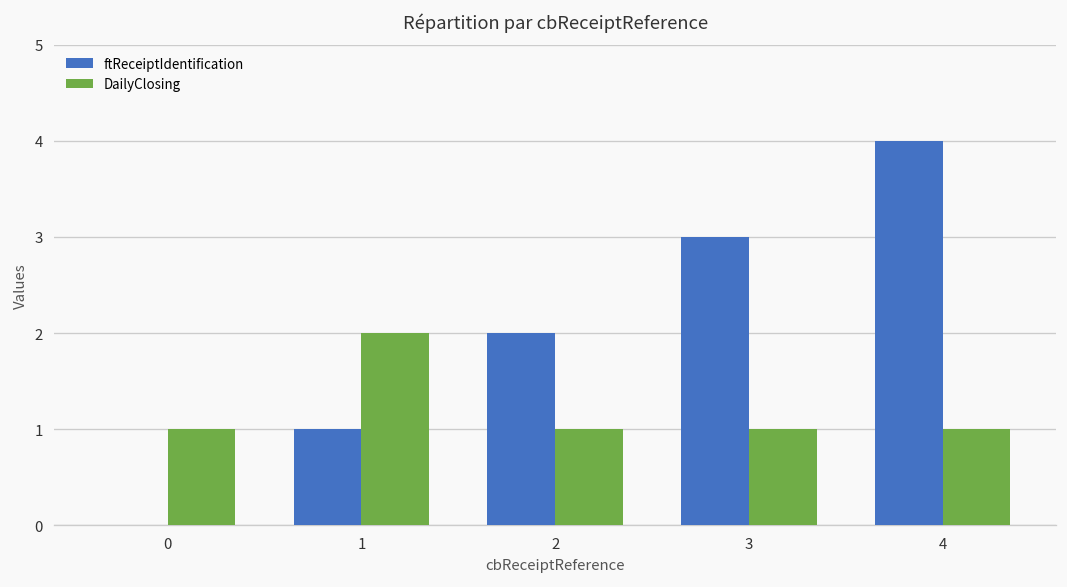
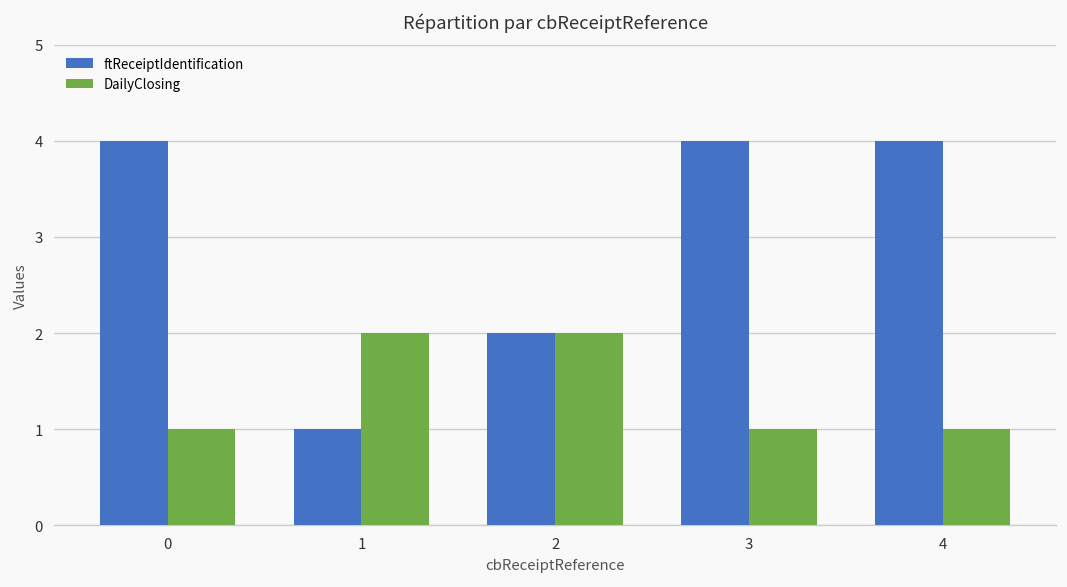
ftReceiptIdentification, 0: 0 -> 4
DailyClosing, 2: 1 -> 2
ftReceiptIdentification, 3: 3 -> 4
